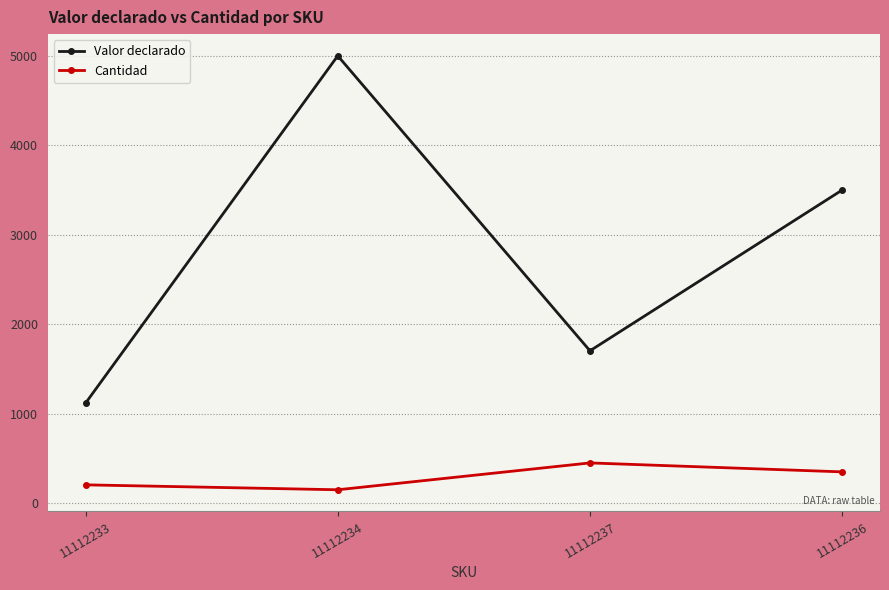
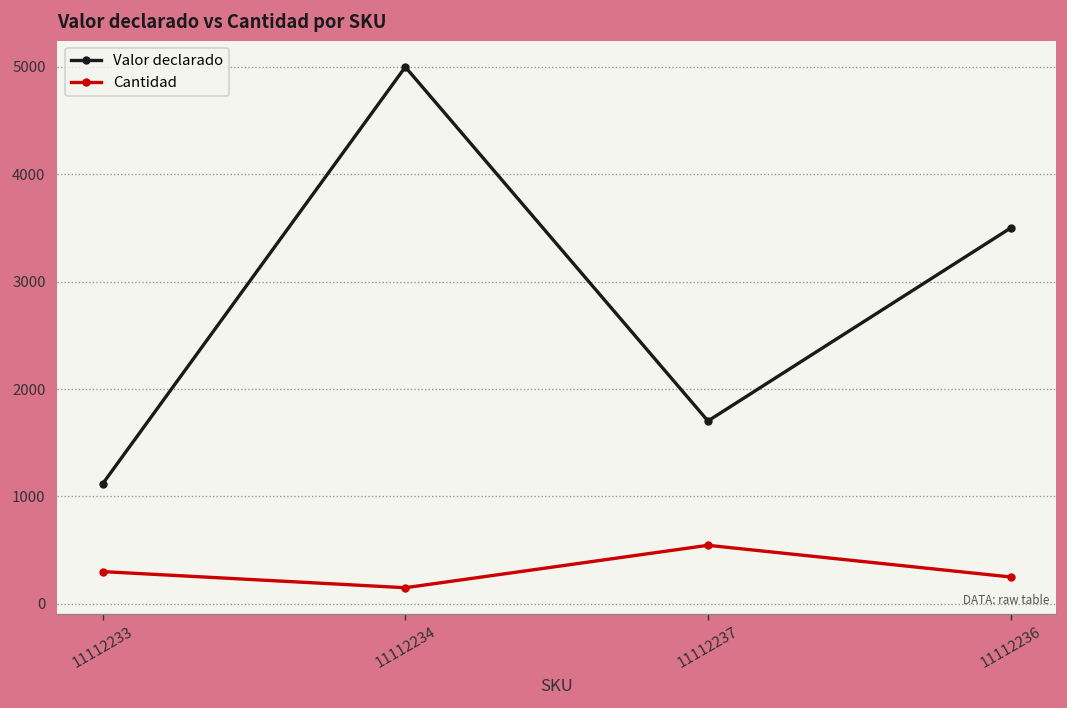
Cantidad, 11112233: 200 -> 300
Cantidad, 11112237: 450 -> 550
Cantidad, 11112236: 400 -> 300
